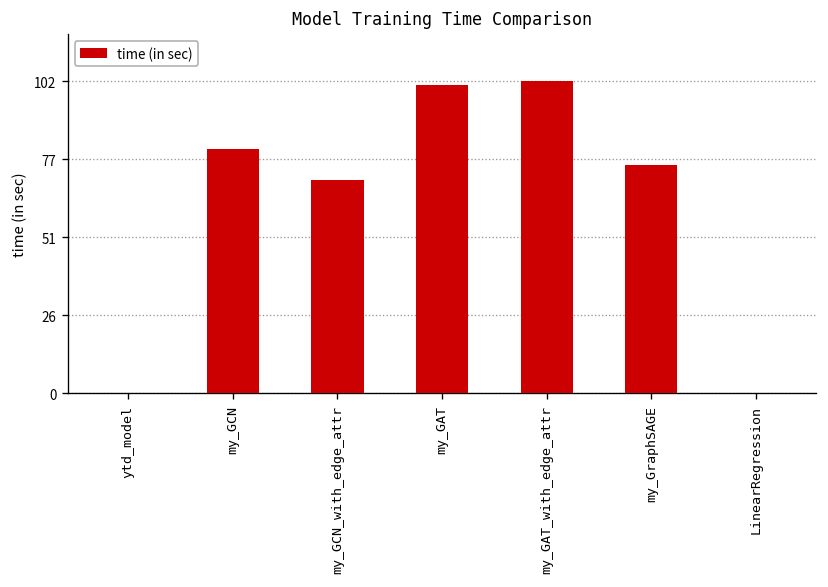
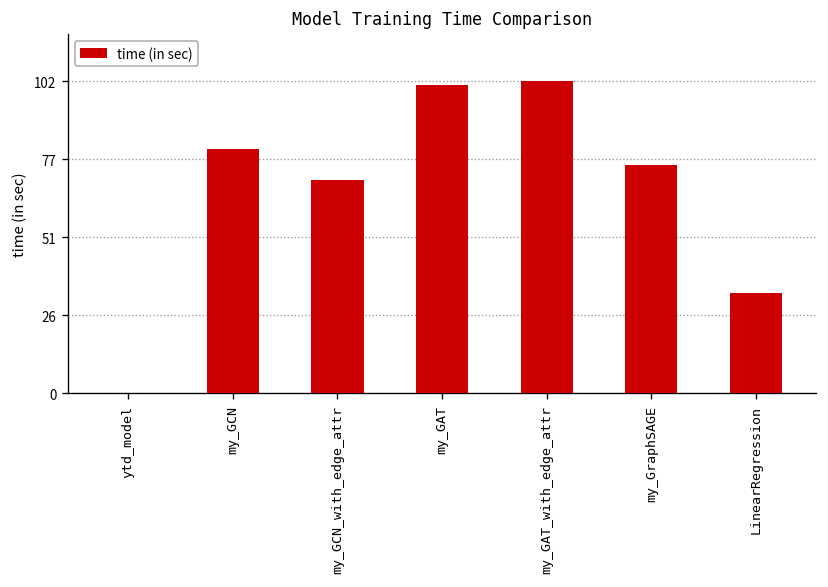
LinearRegression: 0 -> 33
